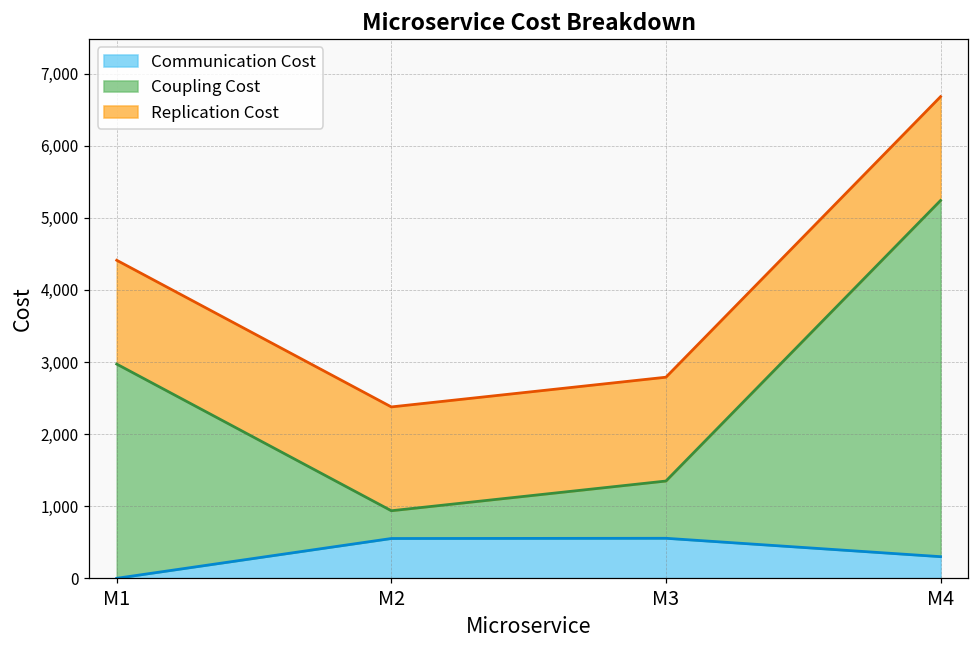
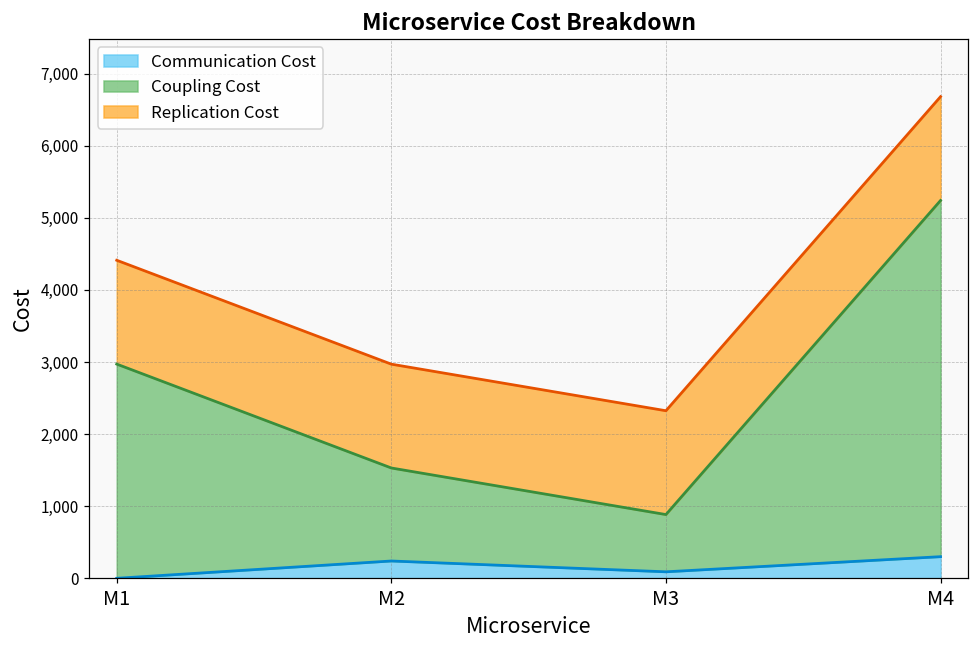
Communication Cost, M2: 600 -> 200
Coupling Cost, M2: 400 -> 1,300
Communication Cost, M3: 600 -> 100
